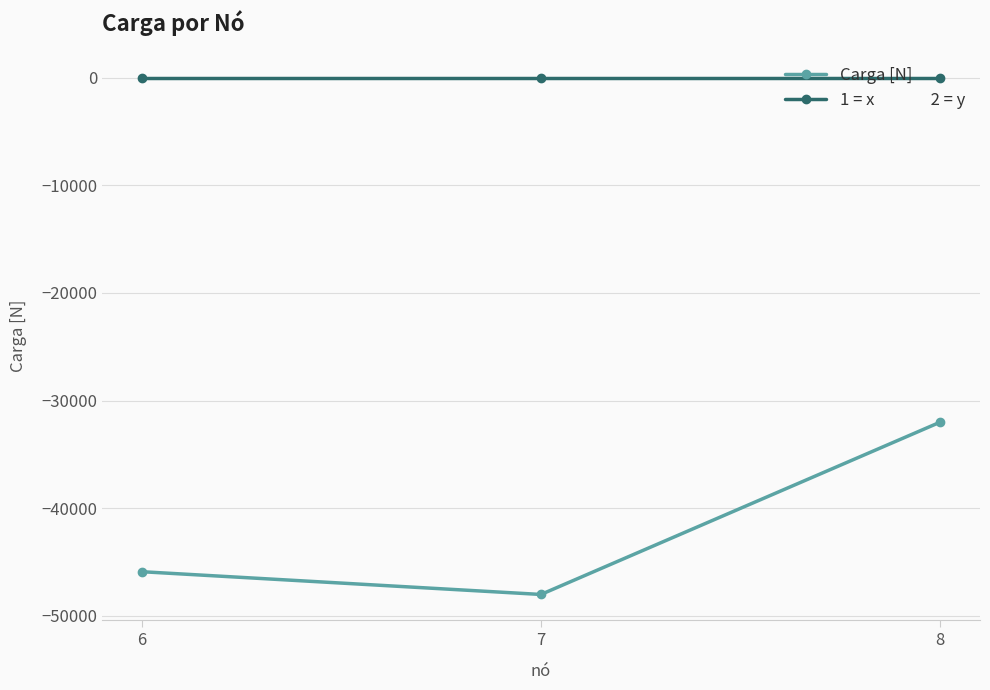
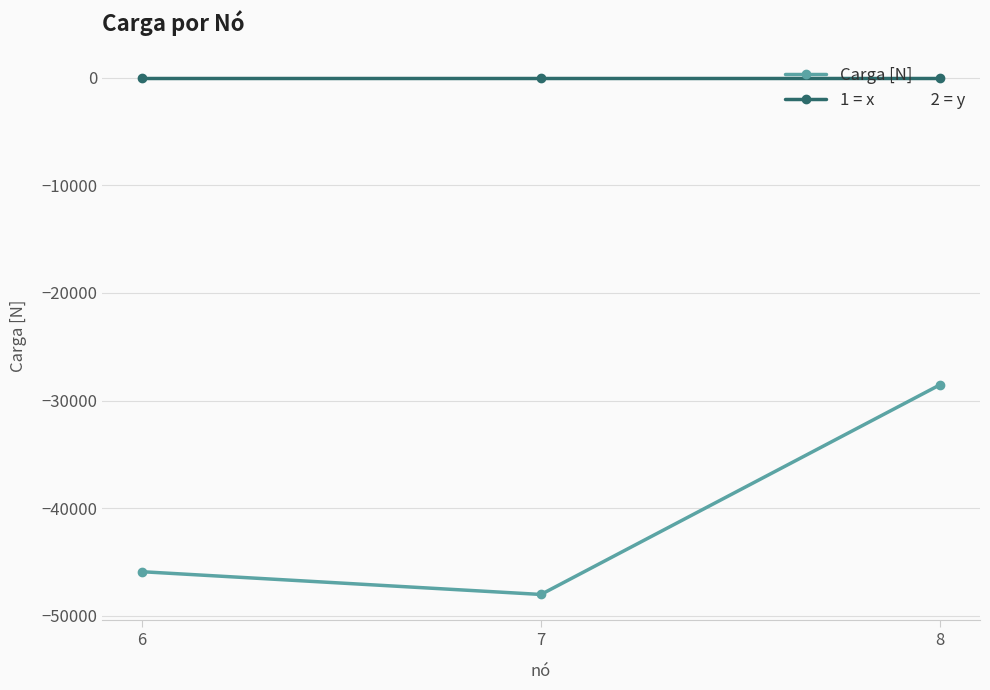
Carga [N], 8: -32000 -> -28500
